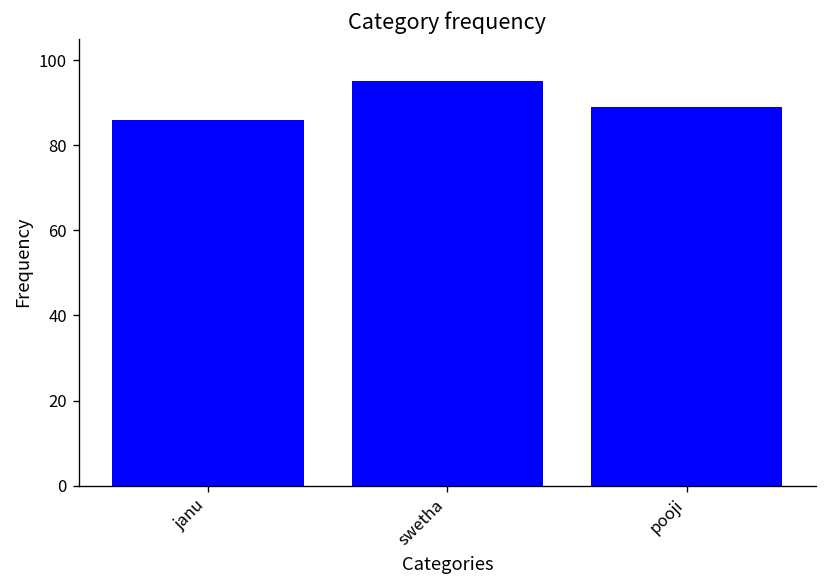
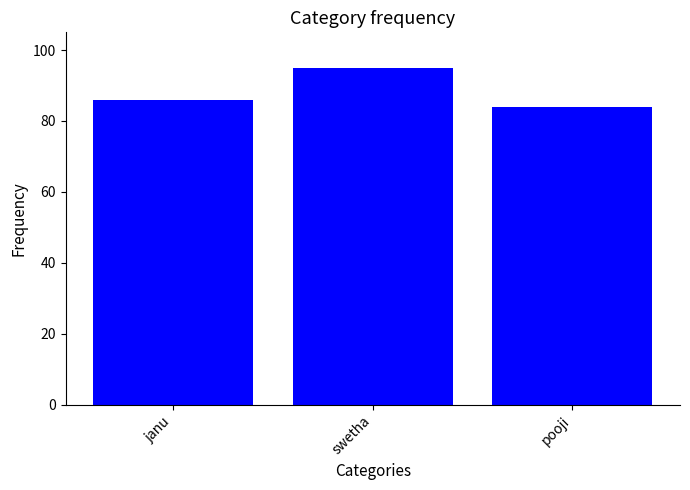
pooji: 89 -> 84
